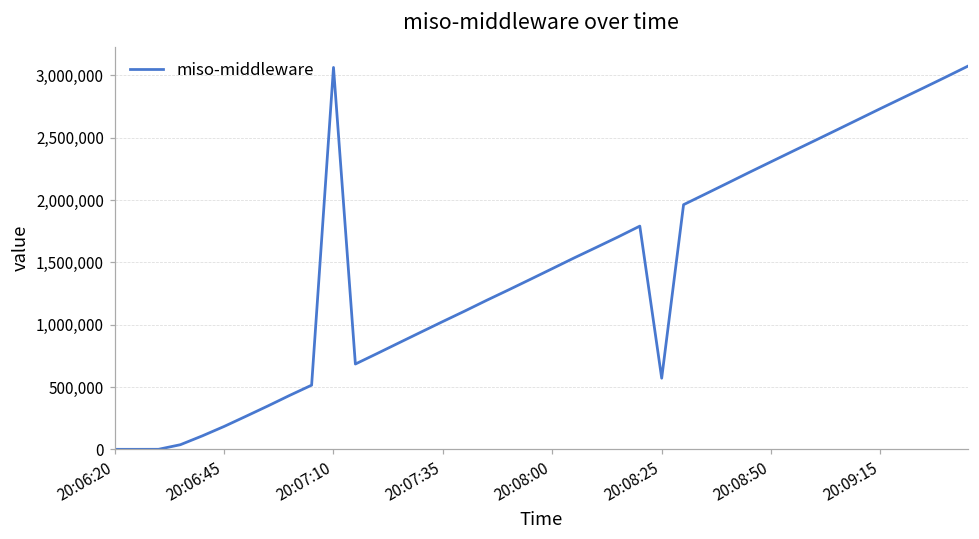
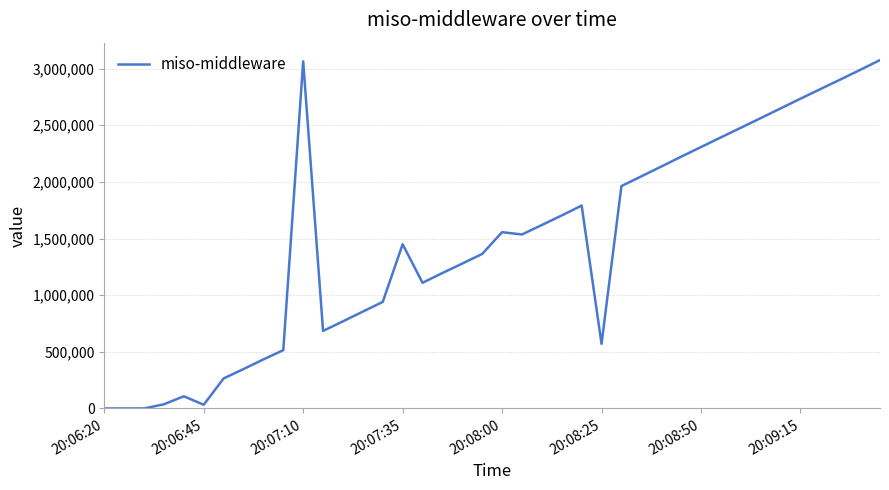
20:06:45: 180,000 -> 30,000
20:07:35: 1,030,000 -> 1,450,000
20:08:00: 1,450,000 -> 1,560,000
